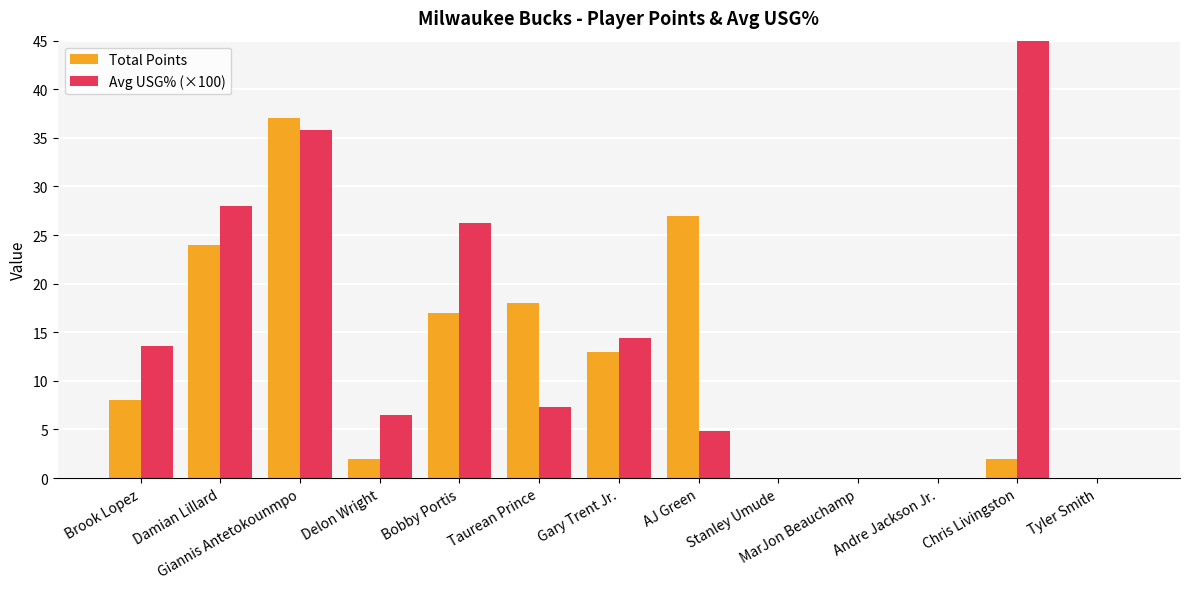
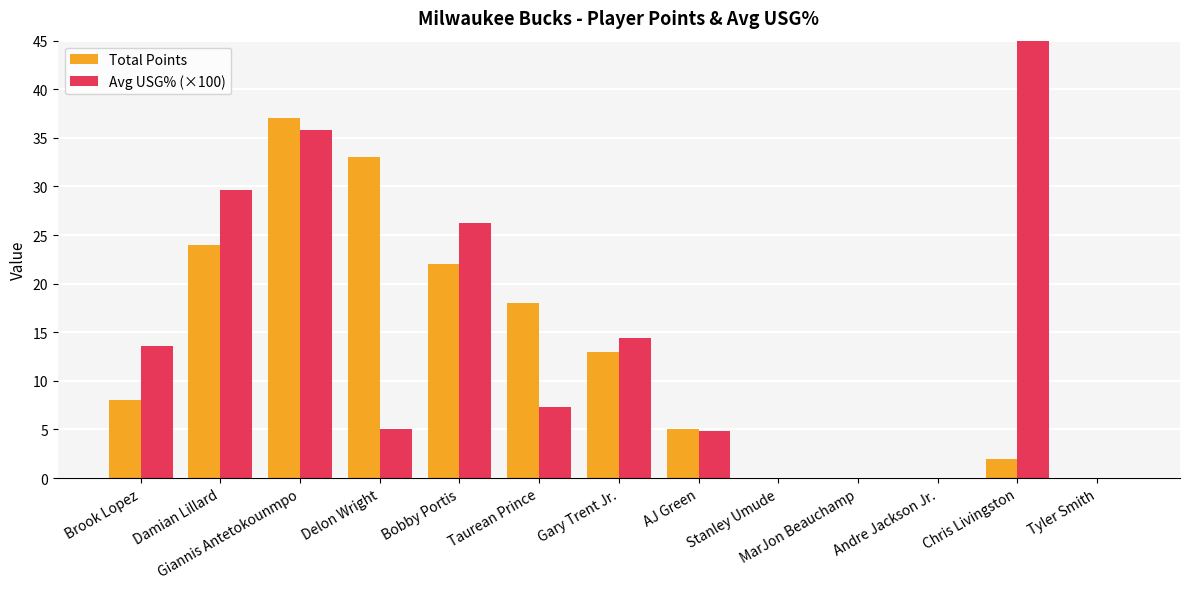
Avg USG% (×100), Damian Lillard: 28 -> 30
Total Points, Delon Wright: 2 -> 33
Avg USG% (×100), Delon Wright: 7 -> 5
Total Points, Bobby Portis: 17 -> 22
Total Points, AJ Green: 27 -> 5
